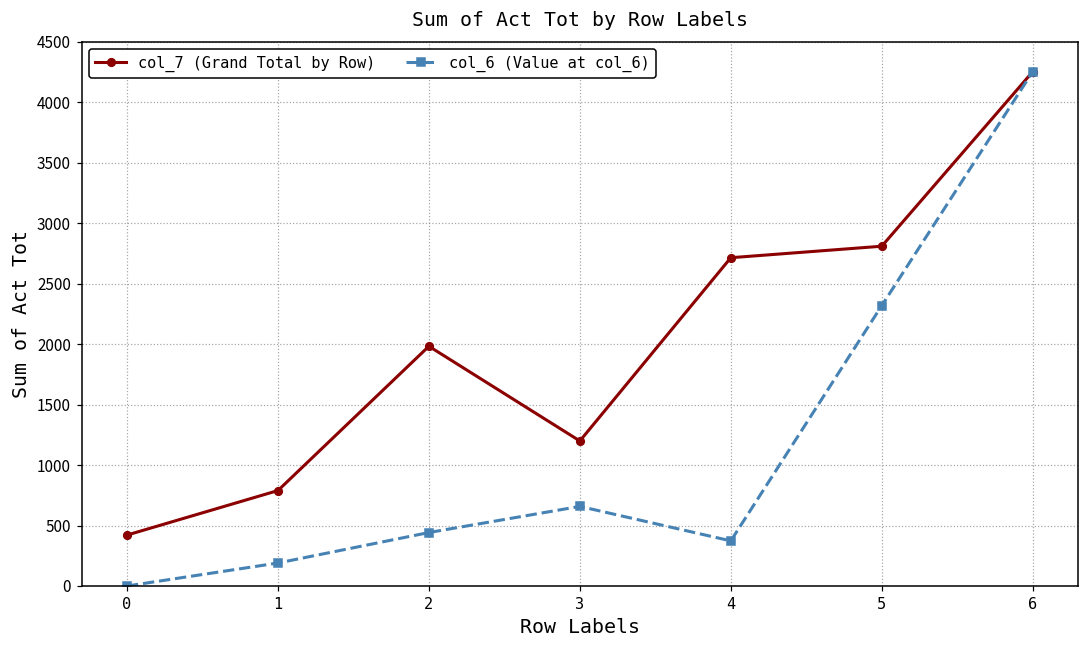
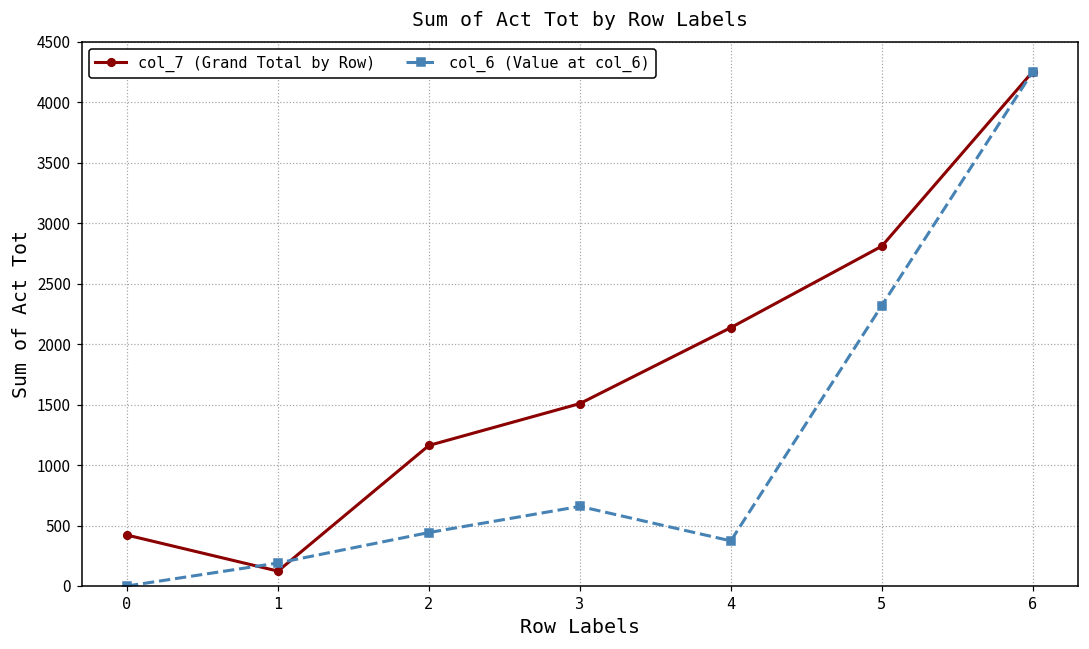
col_7 (Grand Total by Row), 1: 790 -> 120
col_7 (Grand Total by Row), 2: 1980 -> 1160
col_7 (Grand Total by Row), 3: 1200 -> 1510
col_7 (Grand Total by Row), 4: 2710 -> 2140
